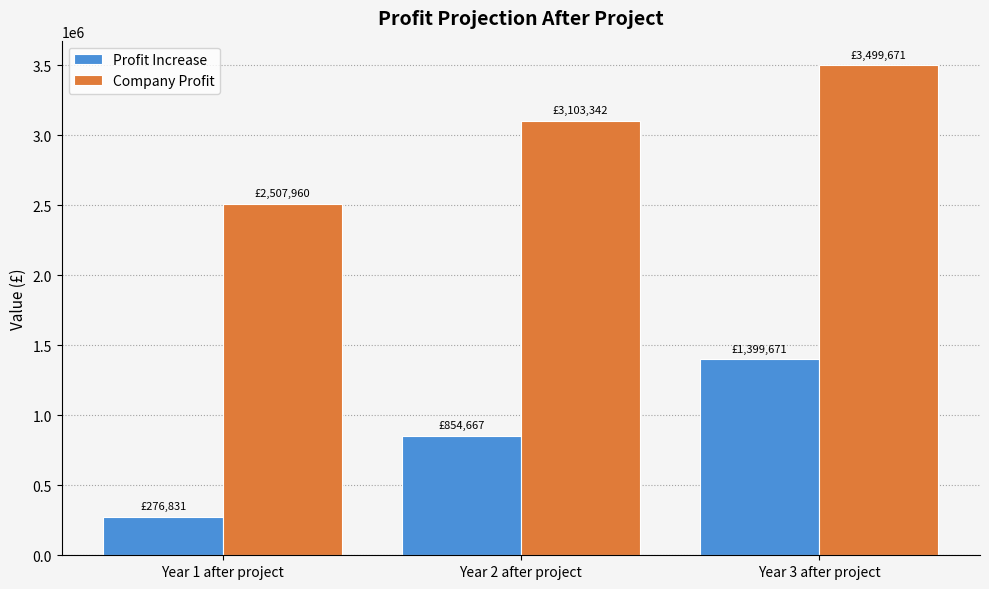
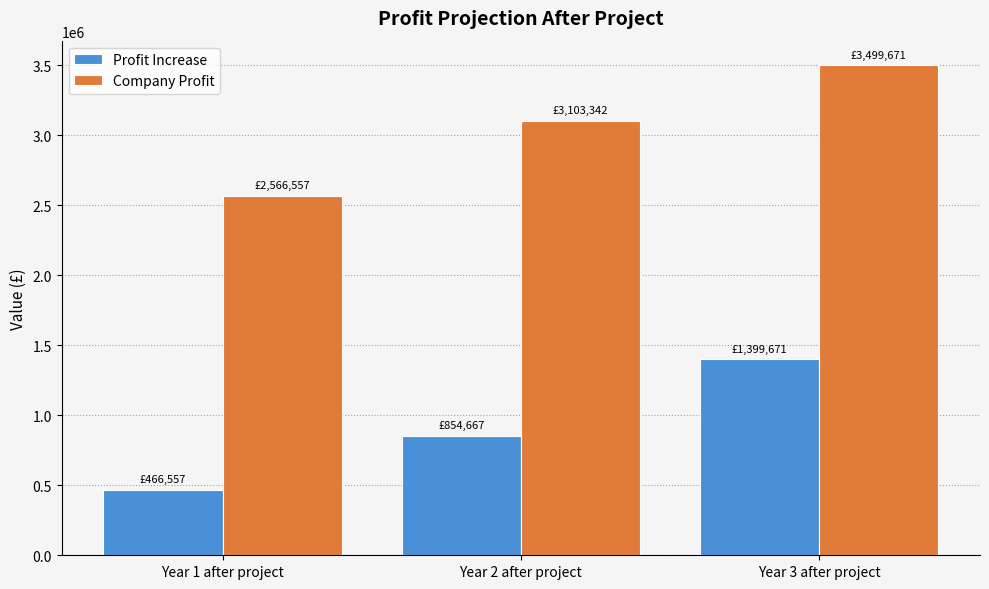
Profit Increase, Year 1 after project: £276,831 -> £466,557
Company Profit, Year 1 after project: £2,507,960 -> £2,566,557
